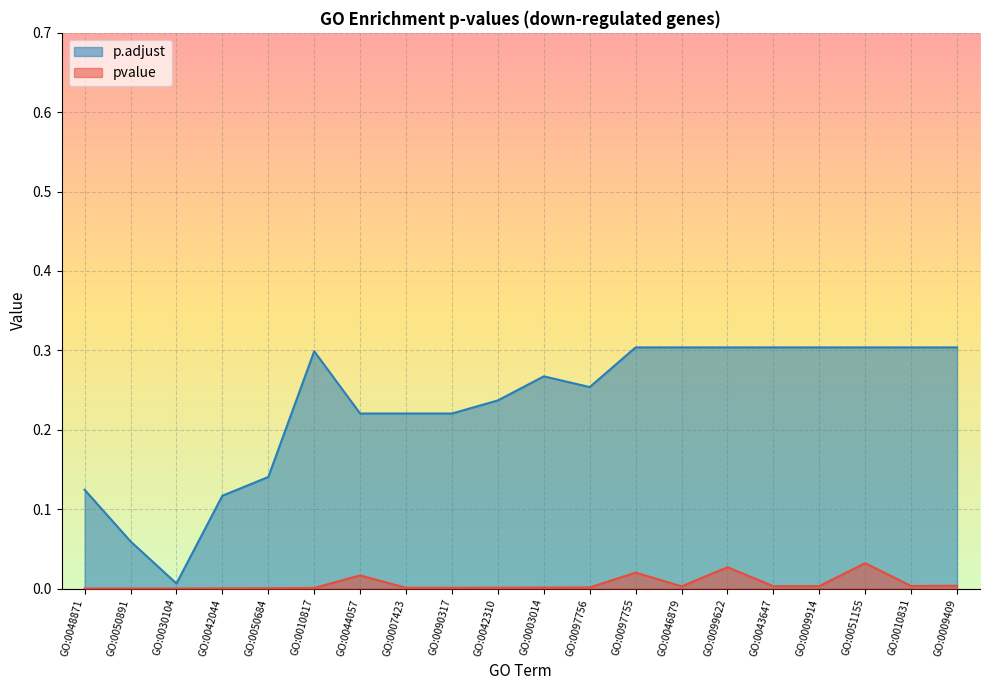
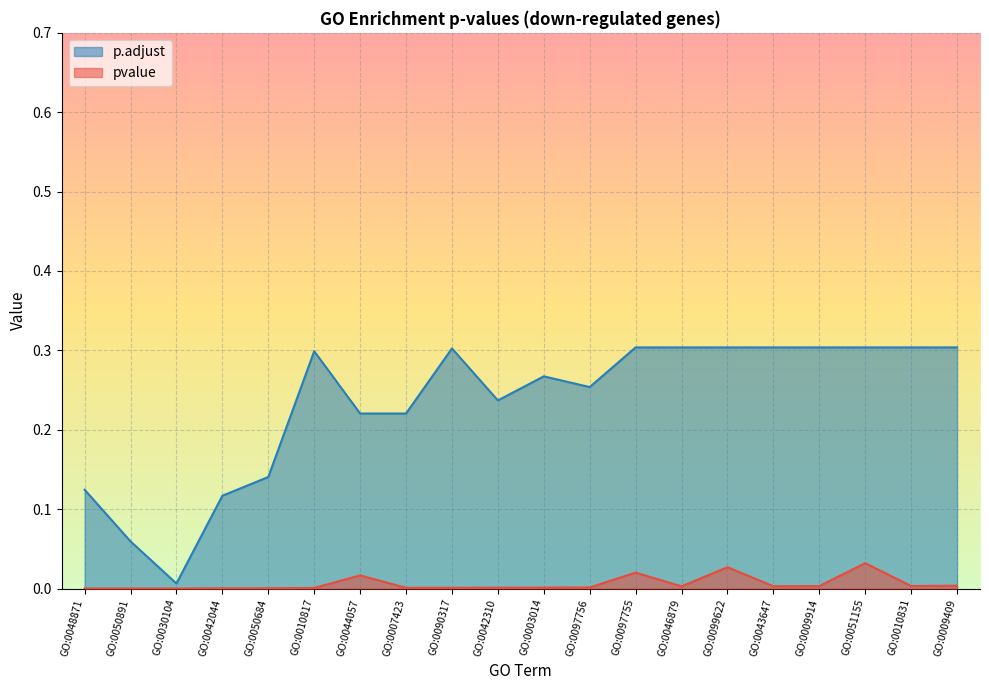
p.adjust, GO:0090317: 0.22 -> 0.30
